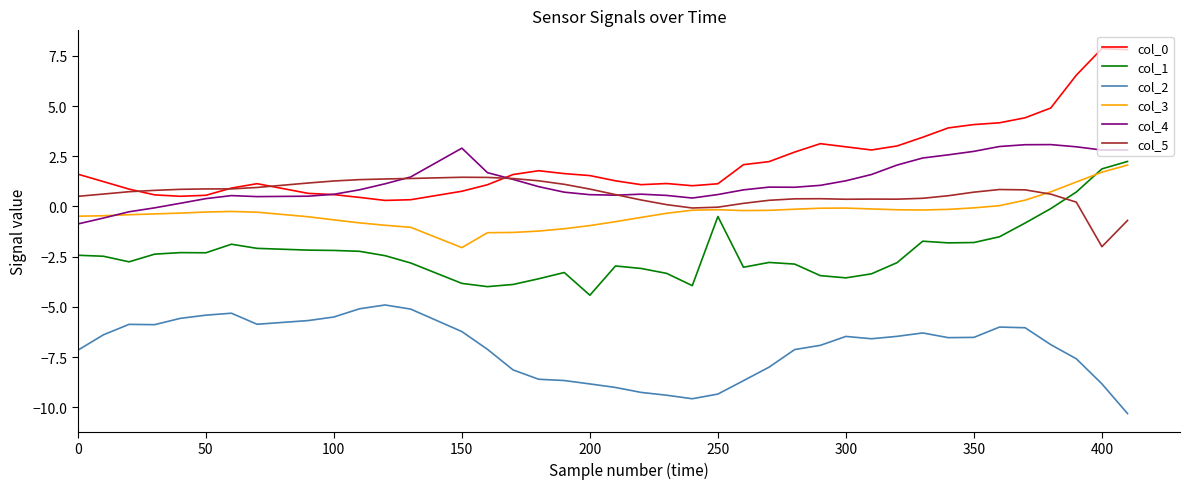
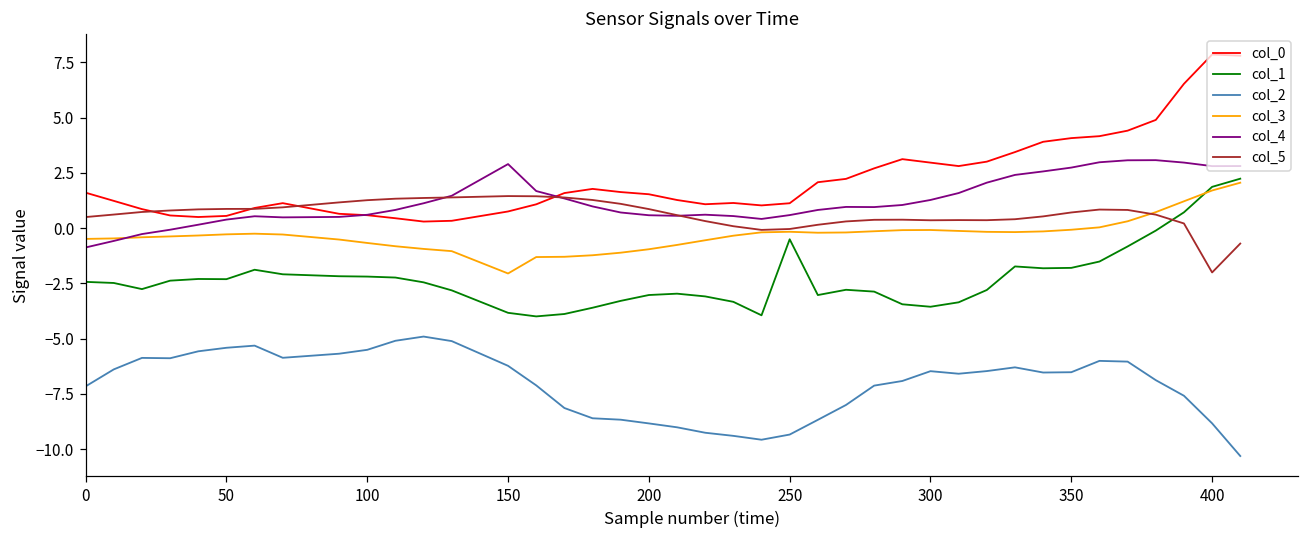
col_1, 200: -4.4 -> -3.0
